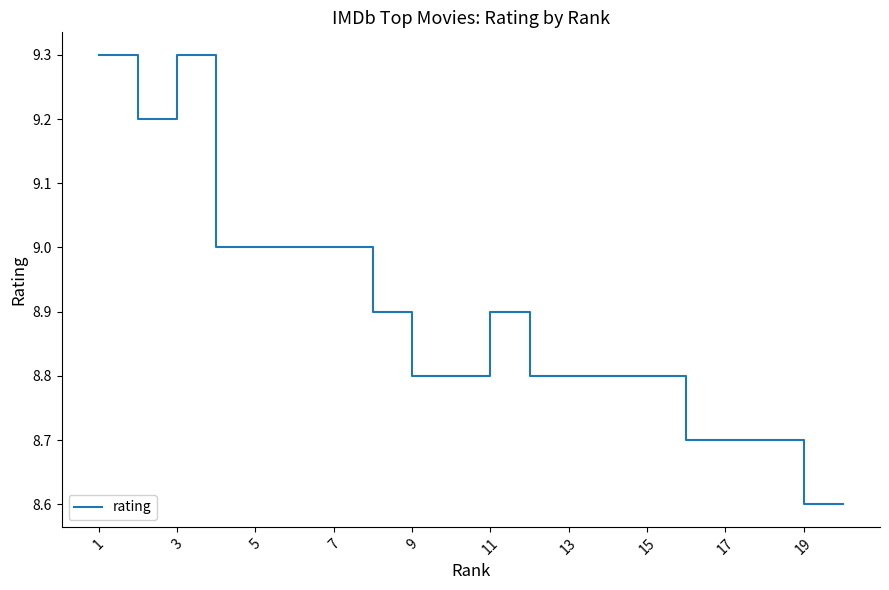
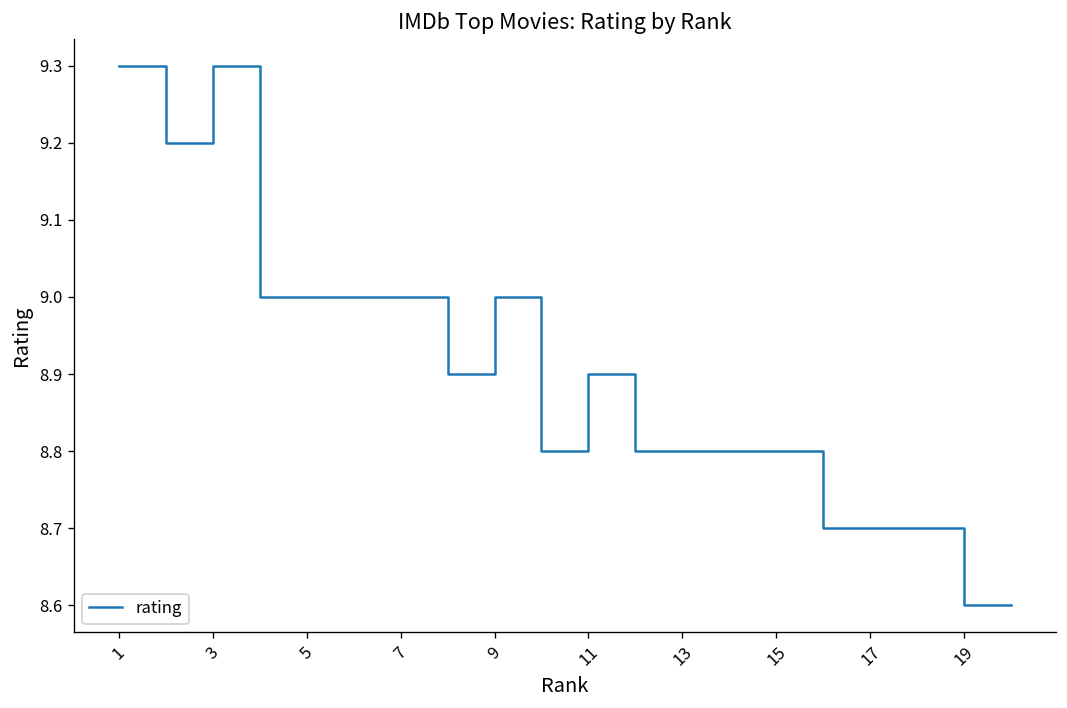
9: 8.8 -> 9.0
